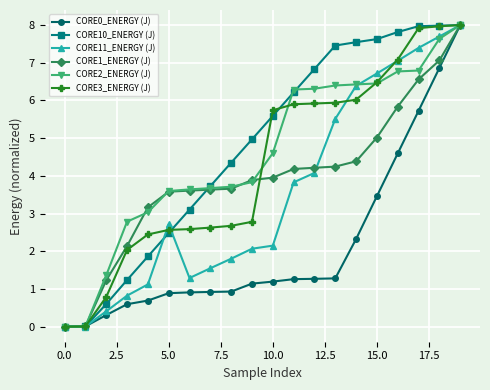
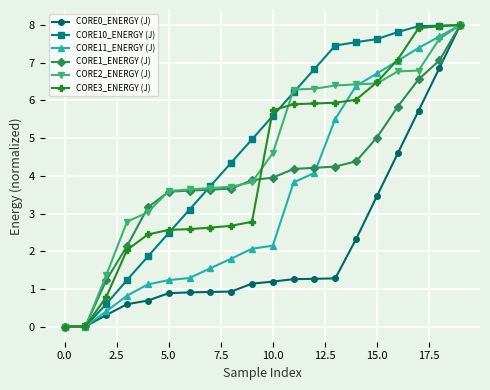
CORE11_ENERGY (J), 5.0: 2.7 -> 1.2
